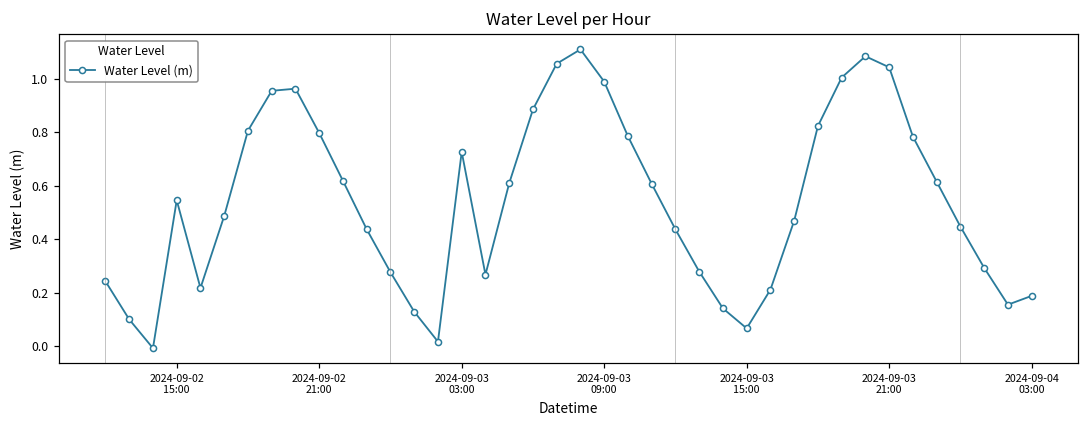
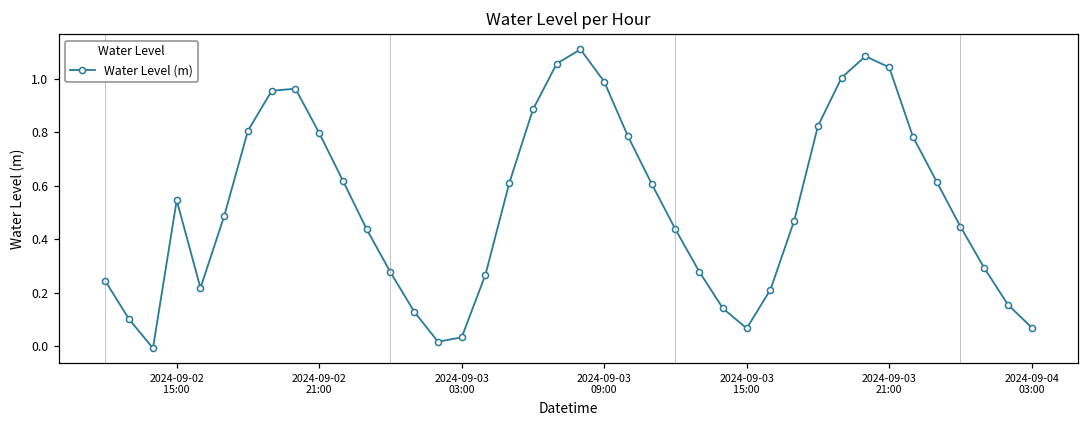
2024-09-03 03:00: 0.73 -> 0.03
2024-09-04 03:00: 0.19 -> 0.07
